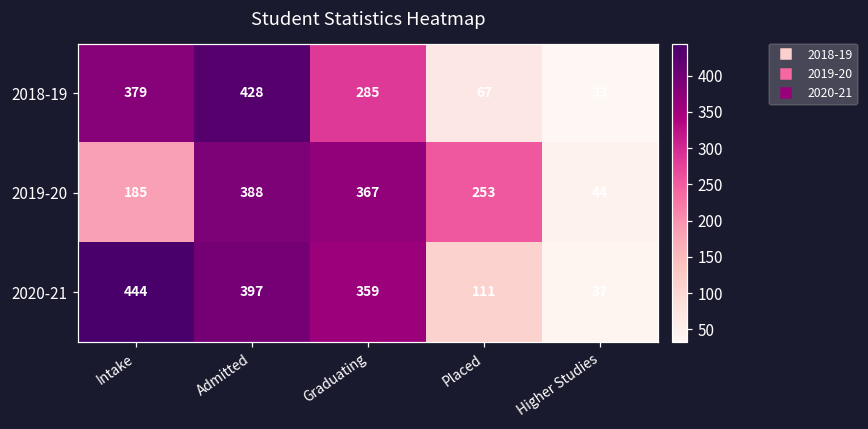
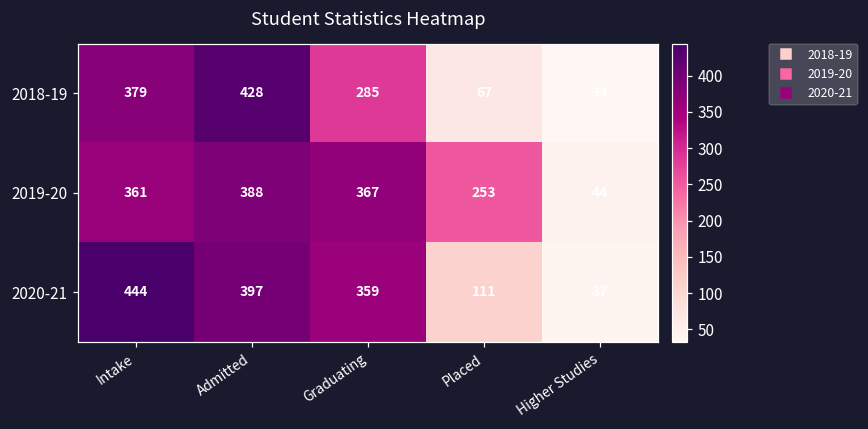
2019-20, Intake: 185 -> 361
